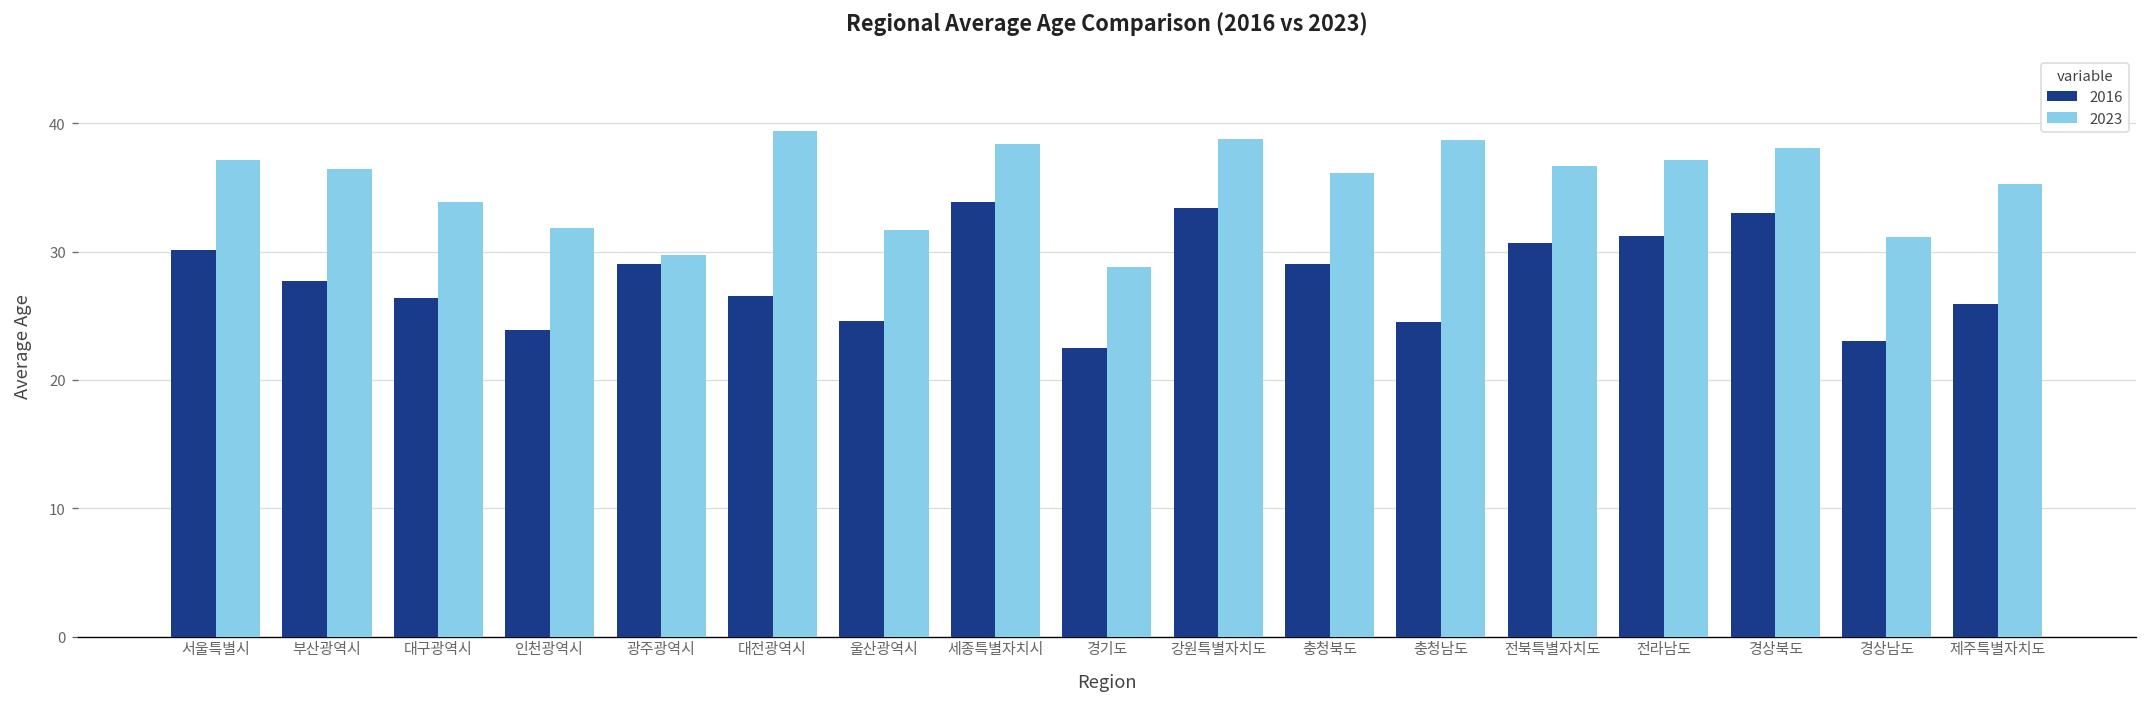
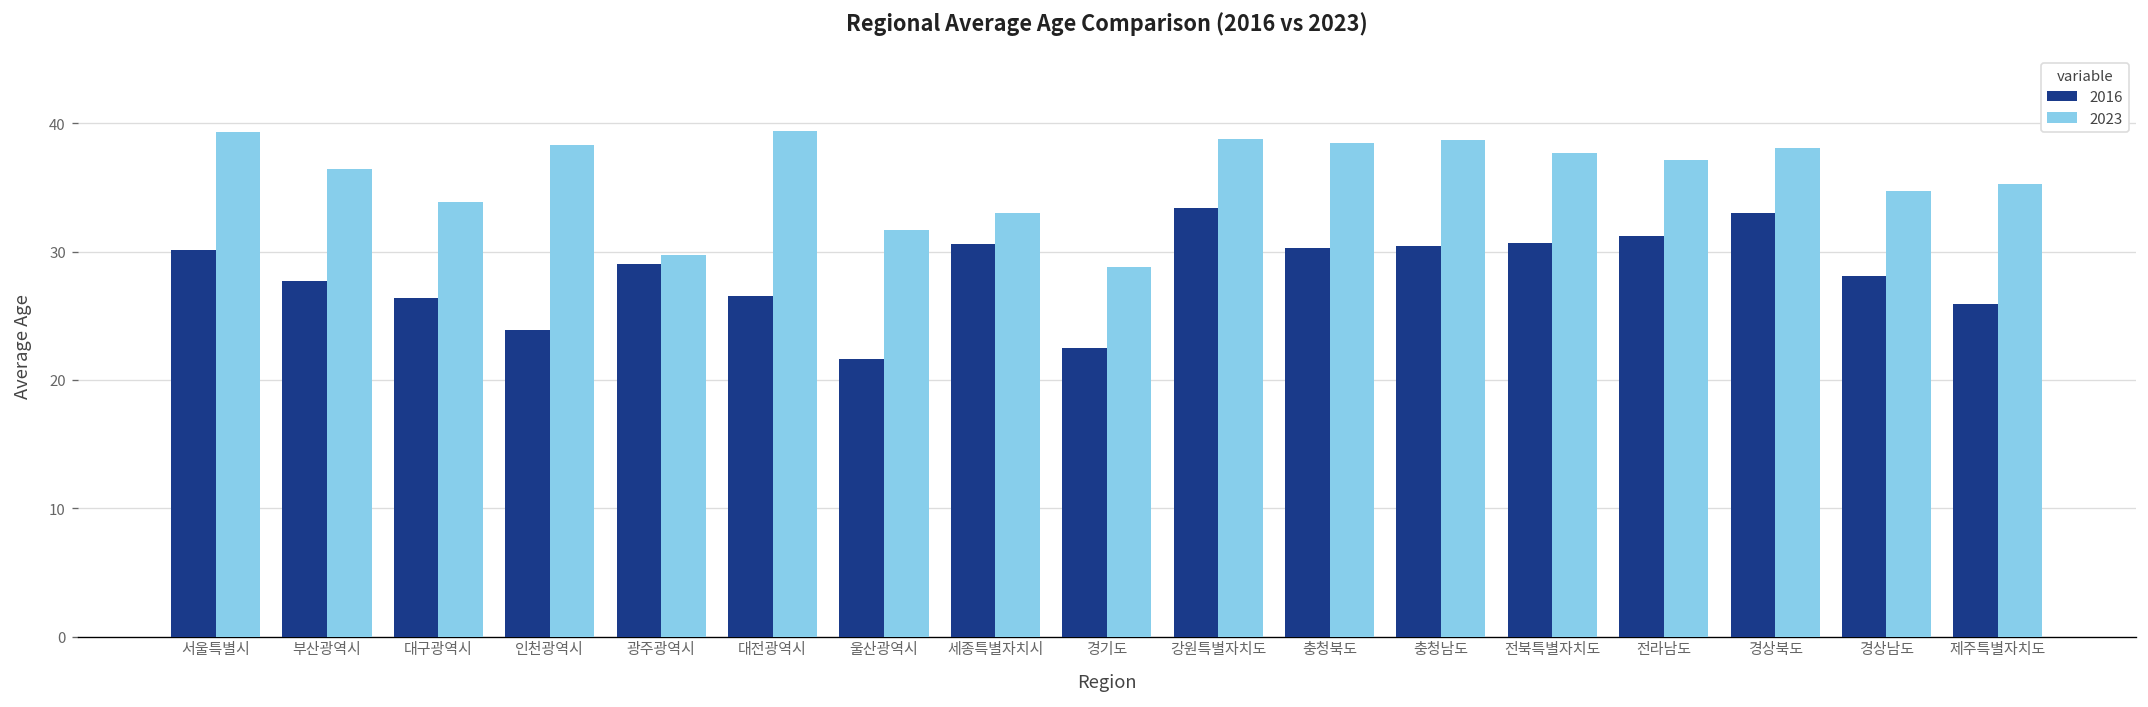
2023, 서울특별시: 37.1 -> 39.3
2023, 인천광역시: 31.8 -> 38.3
2016, 울산광역시: 24.6 -> 21.6
2016, 세종특별자치시: 33.9 -> 30.6
2023, 세종특별자치시: 38.4 -> 33.0
2016, 충청북도: 29.0 -> 30.3
2023, 충청북도: 36.1 -> 38.5
2016, 충청남도: 24.5 -> 30.4
2023, 전북특별자치도: 36.7 -> 37.7
2016, 경상남도: 23.0 -> 28.1
2023, 경상남도: 31.1 -> 34.7
